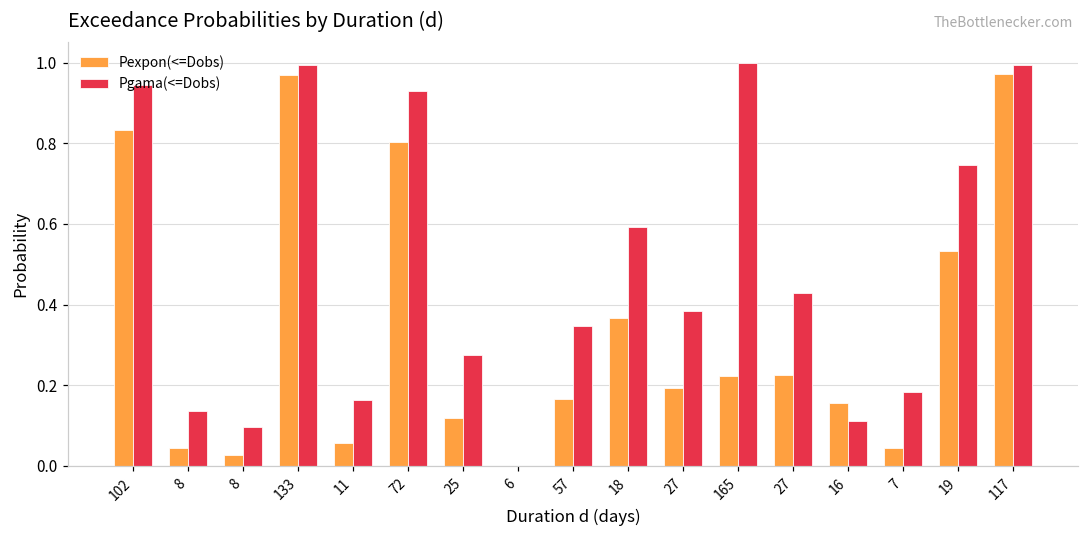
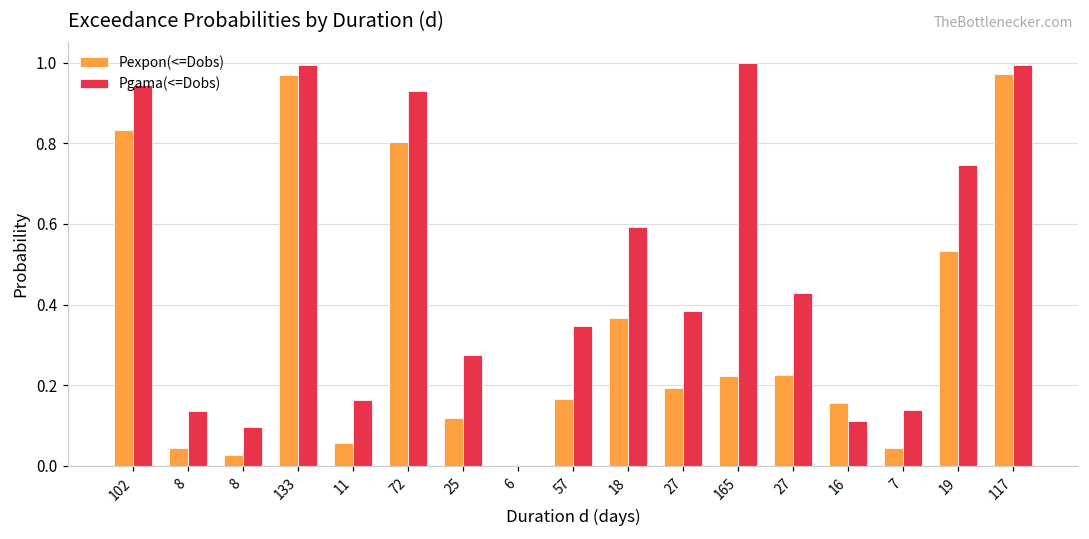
Pgama(<=Dobs), 7: 0.18 -> 0.14
